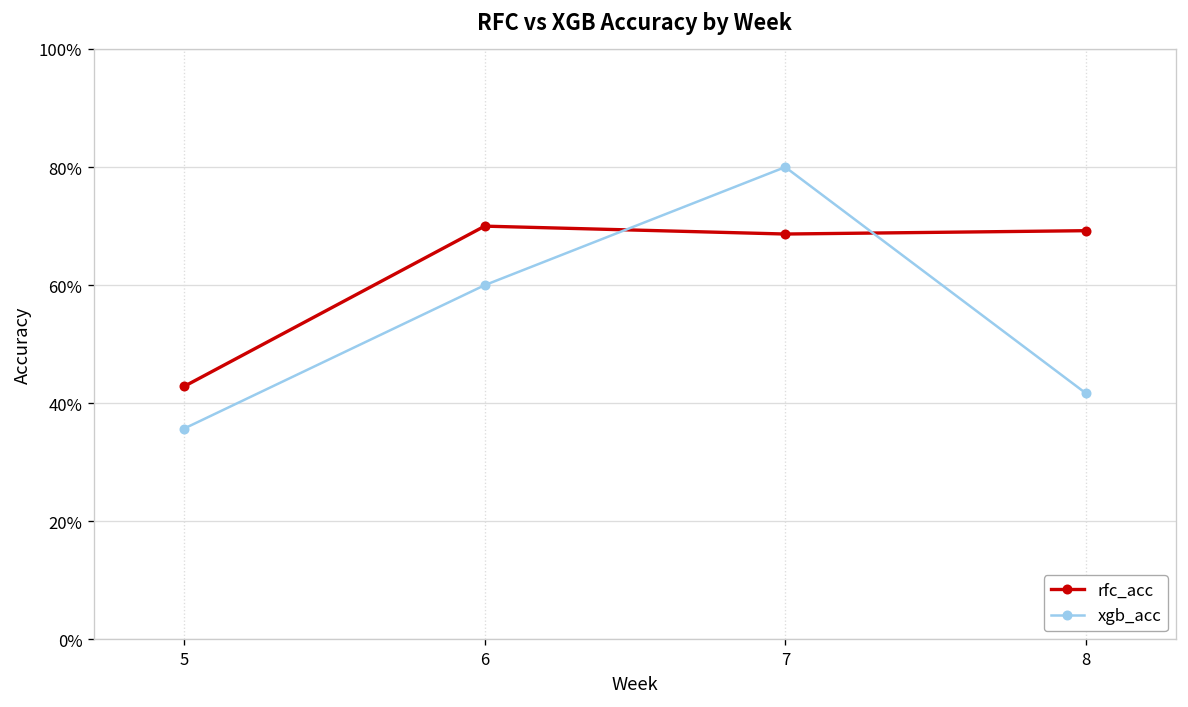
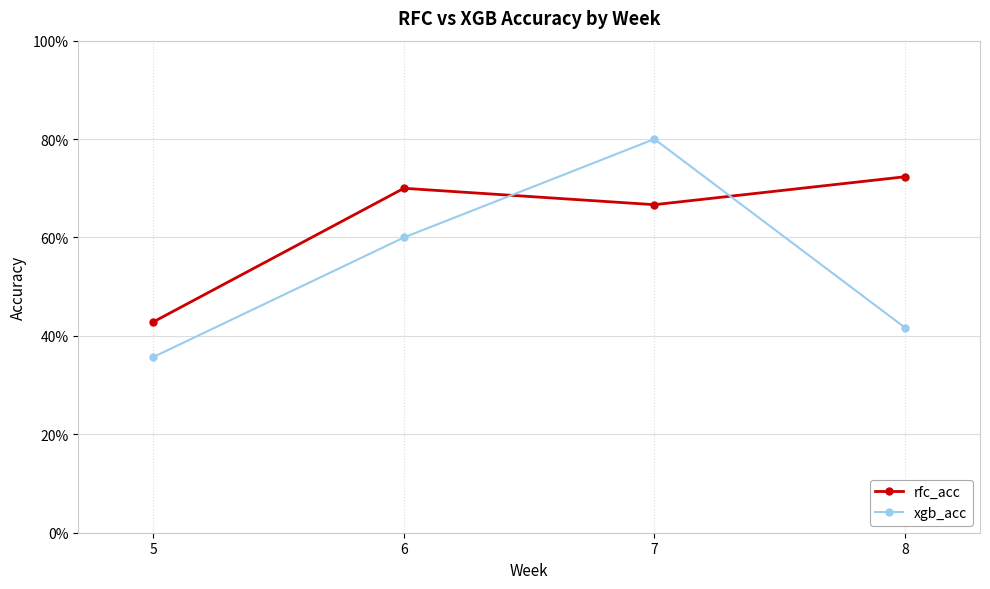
rfc_acc, 7: 69% -> 67%
rfc_acc, 8: 69% -> 72%
